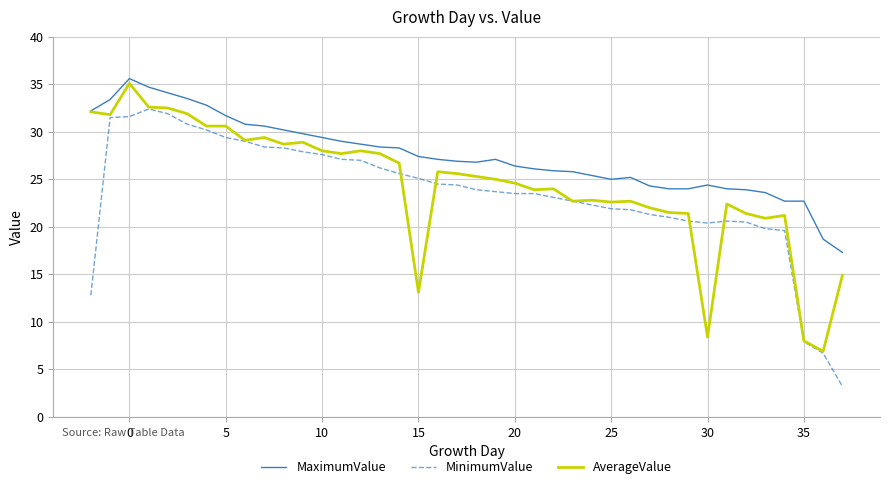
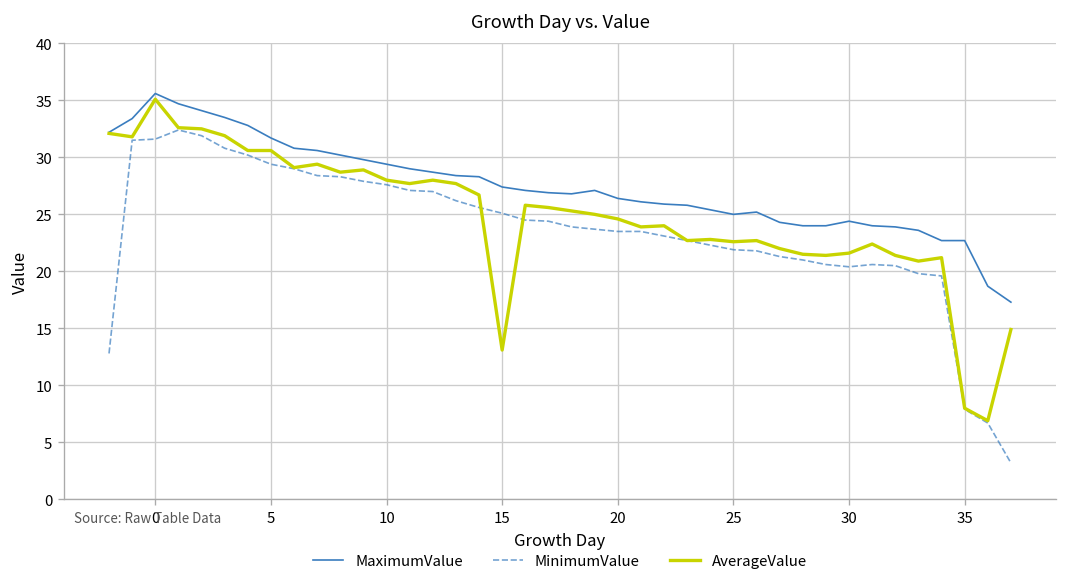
AverageValue, 30: 8 -> 22
